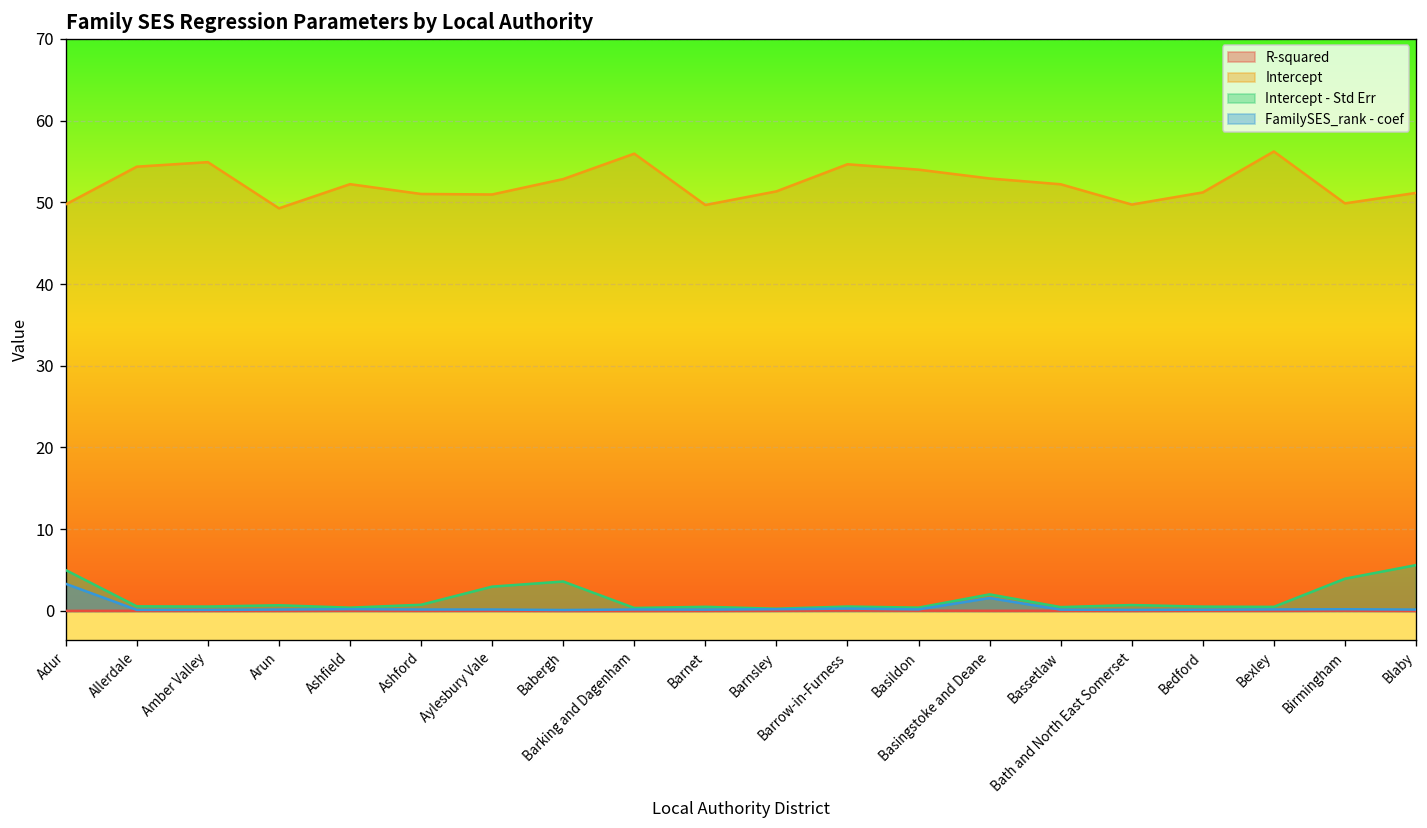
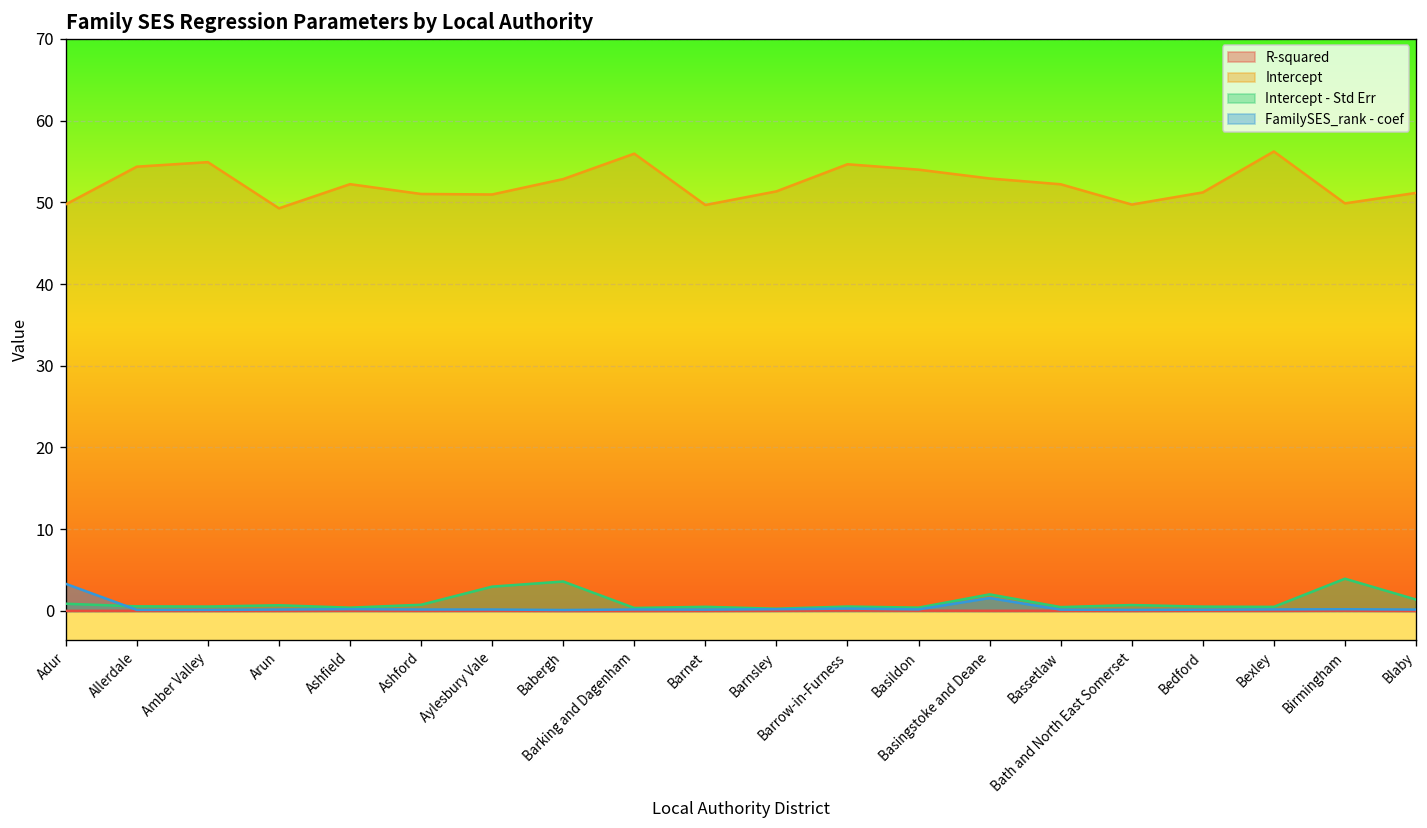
Intercept - Std Err, Adur: 5 -> 1
Intercept - Std Err, Blaby: 6 -> 1
